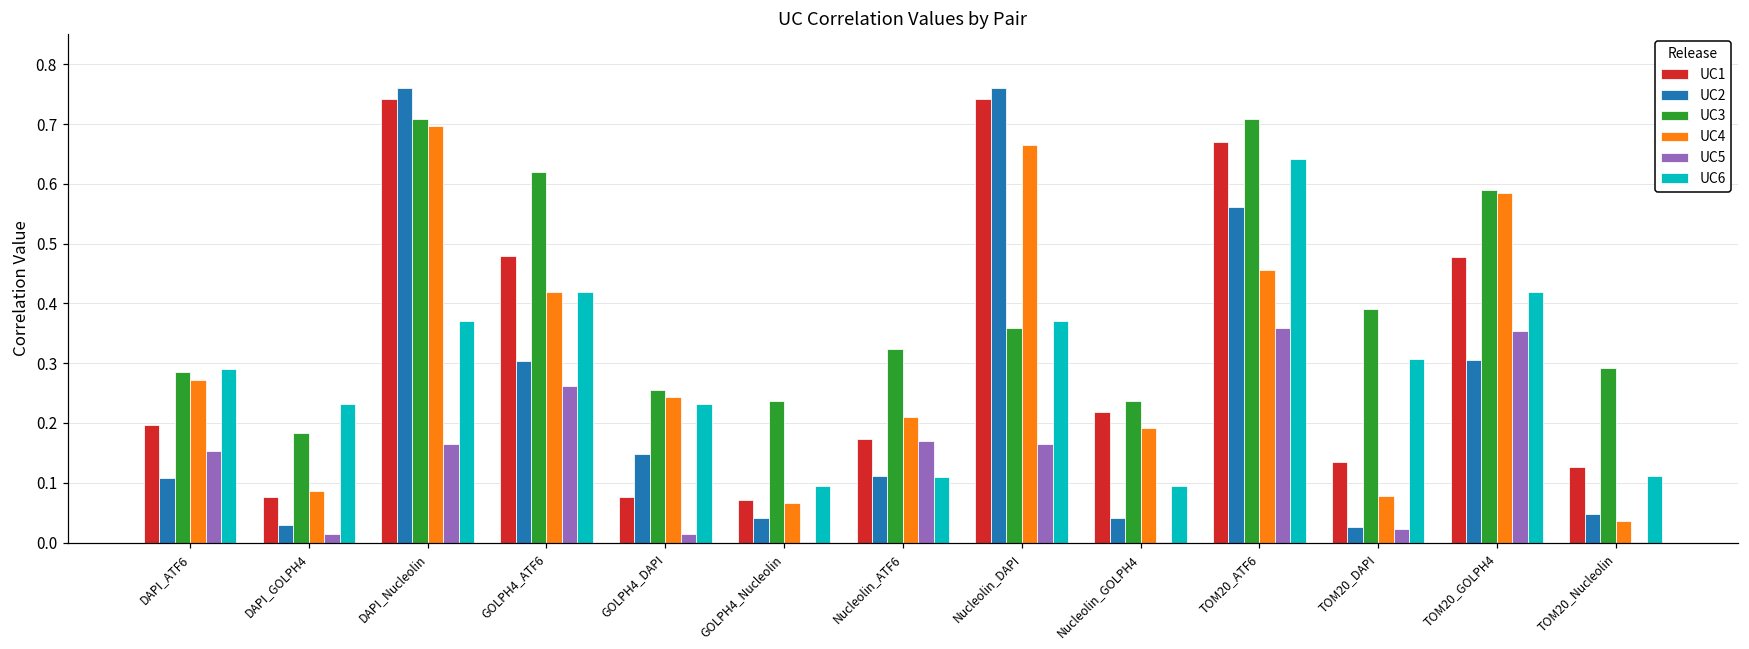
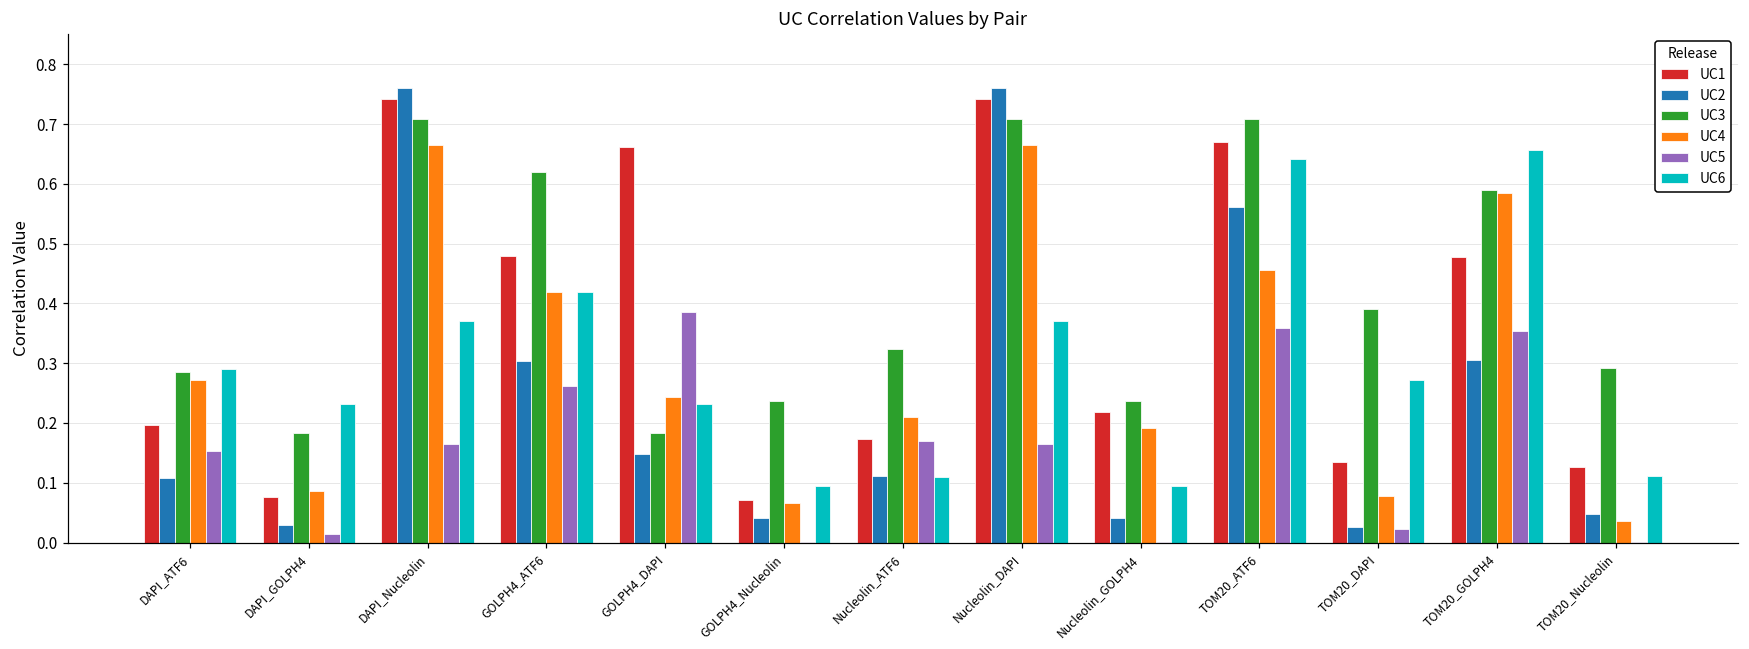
UC4, DAPI_Nucleolin: 0.70 -> 0.67
UC1, GOLPH4_DAPI: 0.08 -> 0.66
UC3, GOLPH4_DAPI: 0.26 -> 0.18
UC5, GOLPH4_DAPI: 0.01 -> 0.39
UC3, Nucleolin_DAPI: 0.36 -> 0.71
UC6, TOM20_DAPI: 0.31 -> 0.27
UC6, TOM20_GOLPH4: 0.42 -> 0.66
